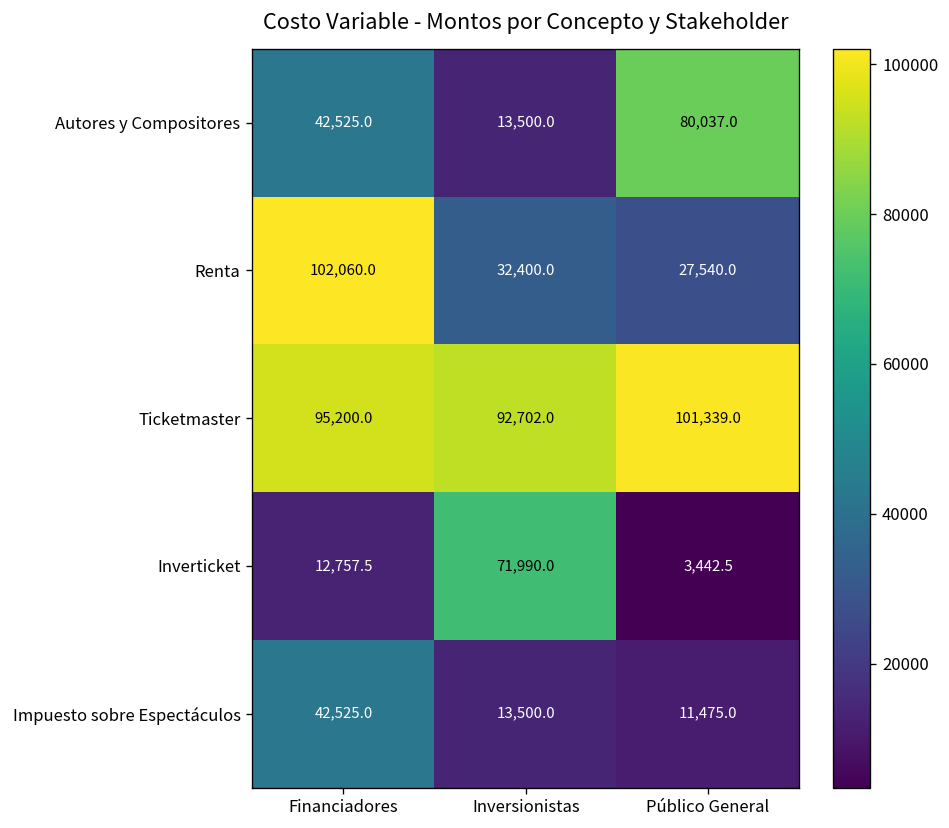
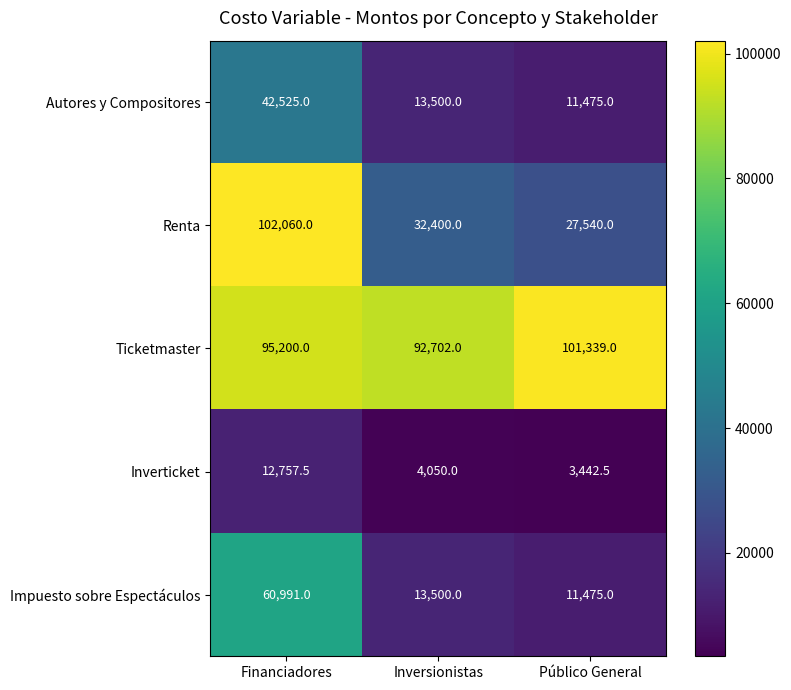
Autores y Compositores, Público General: 80,037.0 -> 11,475.0
Inverticket, Inversionistas: 71,990.0 -> 4,050.0
Impuesto sobre Espectáculos, Financiadores: 42,525.0 -> 60,991.0
